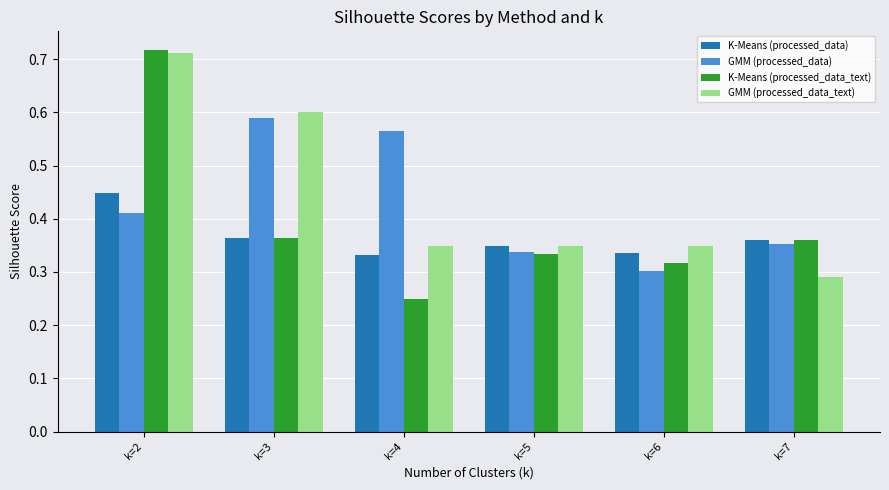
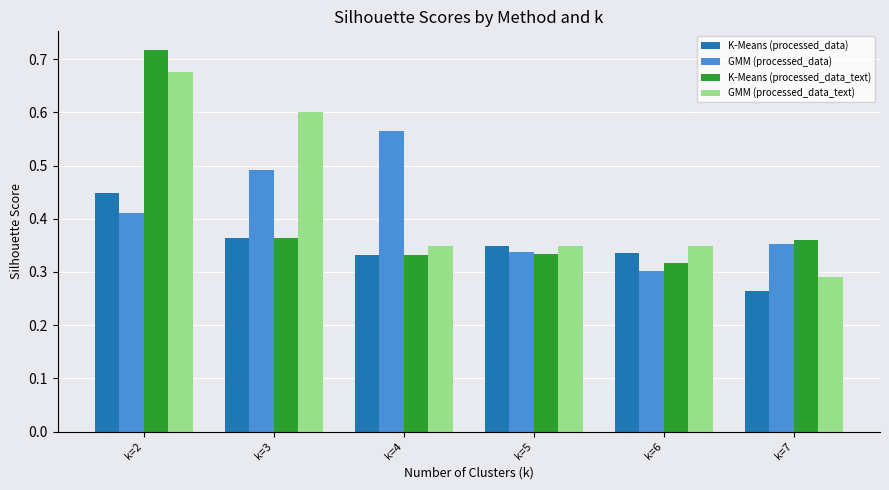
GMM (processed_data_text), k=2: 0.71 -> 0.68
GMM (processed_data), k=3: 0.59 -> 0.49
K-Means (processed_data_text), k=4: 0.25 -> 0.33
K-Means (processed_data), k=7: 0.36 -> 0.26
